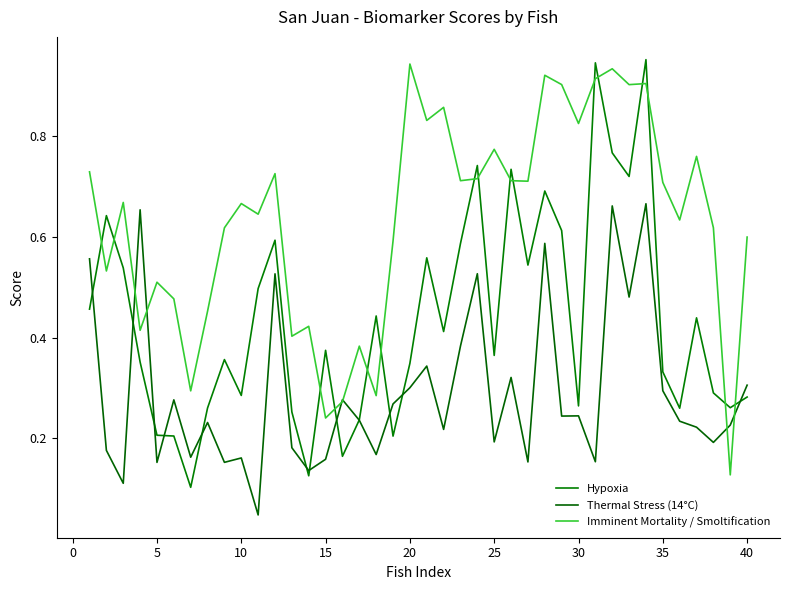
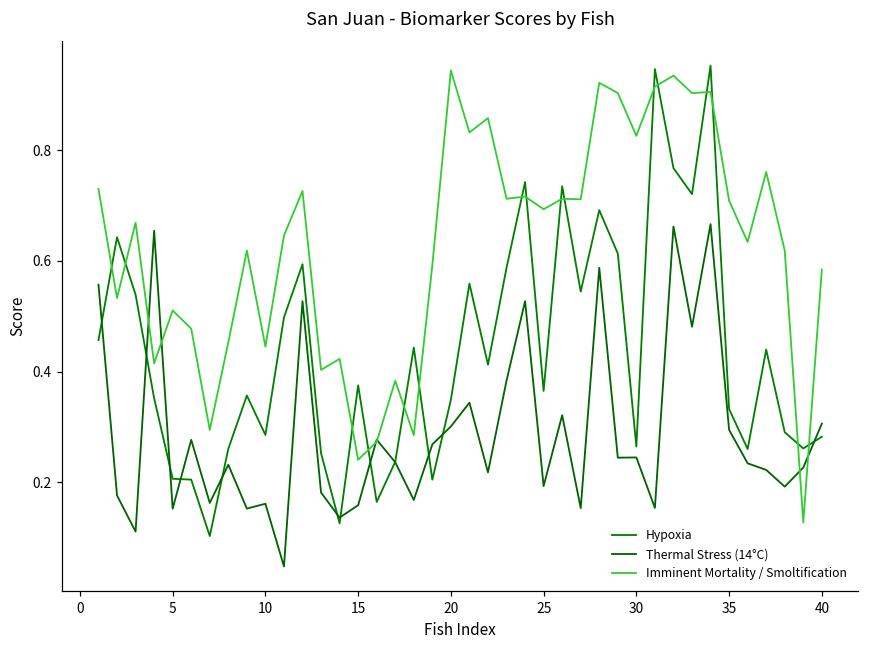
Imminent Mortality / Smoltification, 10: 0.67 -> 0.45
Imminent Mortality / Smoltification, 25: 0.77 -> 0.69
Imminent Mortality / Smoltification, 40: 0.60 -> 0.58
